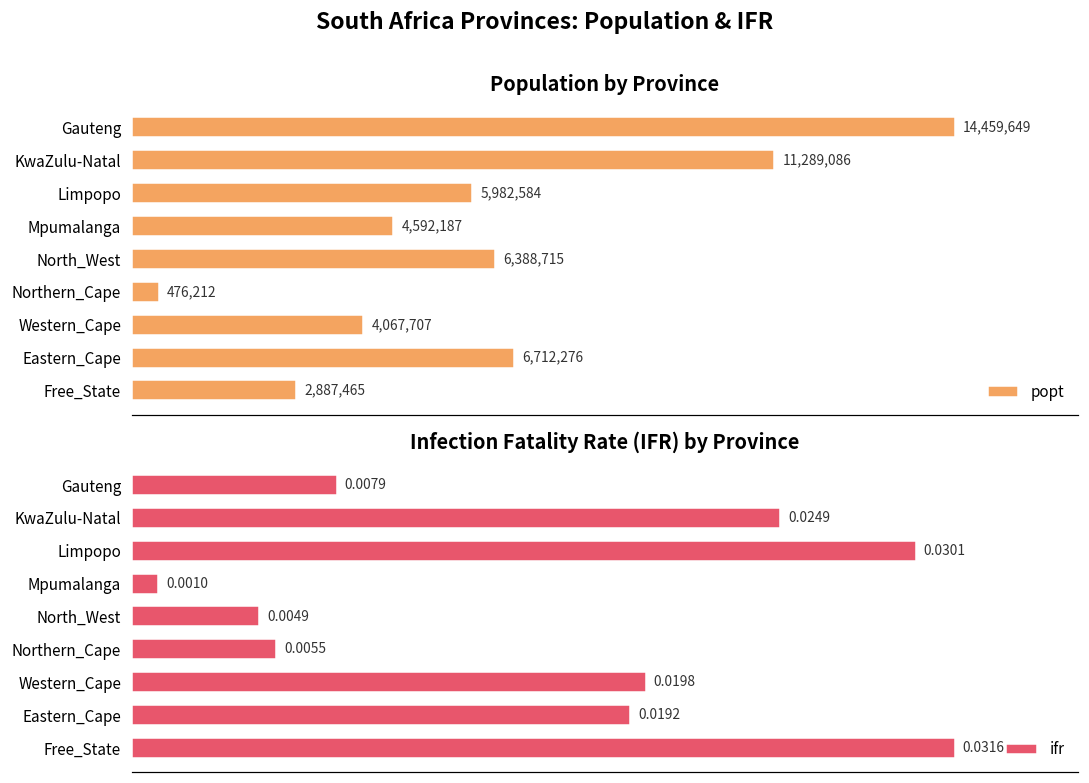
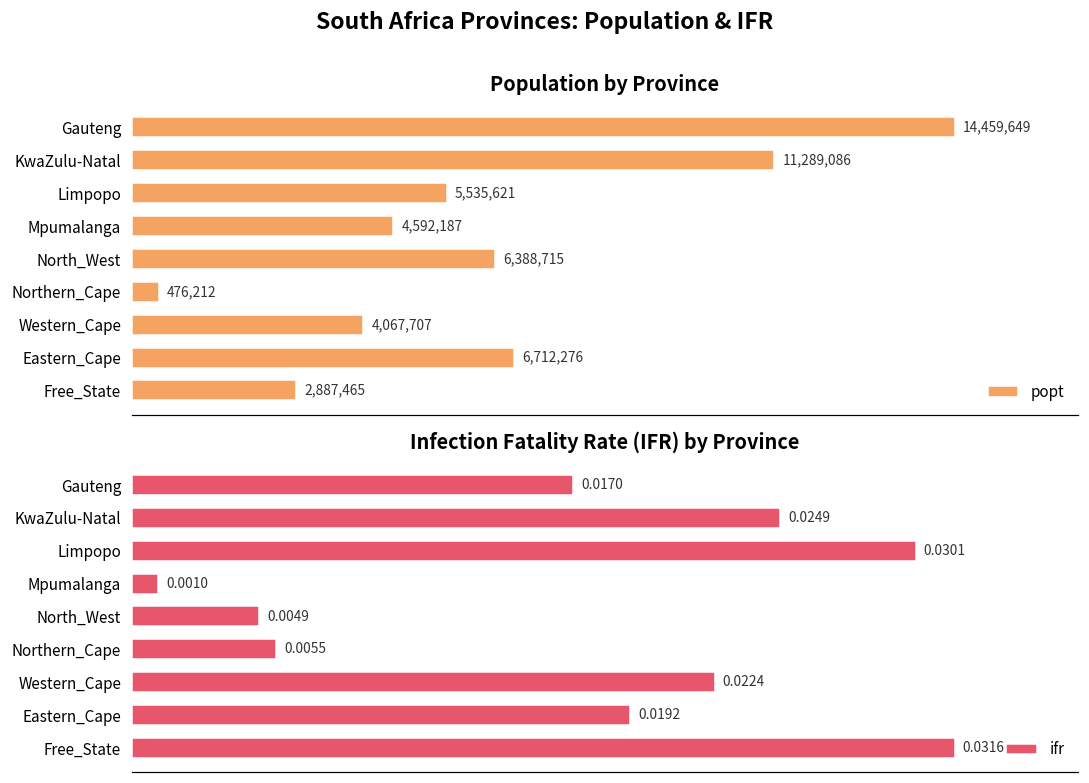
Population by Province, Limpopo: 5,982,584 -> 5,535,621
Infection Fatality Rate (IFR) by Province, Gauteng: 0.0079 -> 0.0170
Infection Fatality Rate (IFR) by Province, Western_Cape: 0.0198 -> 0.0224
